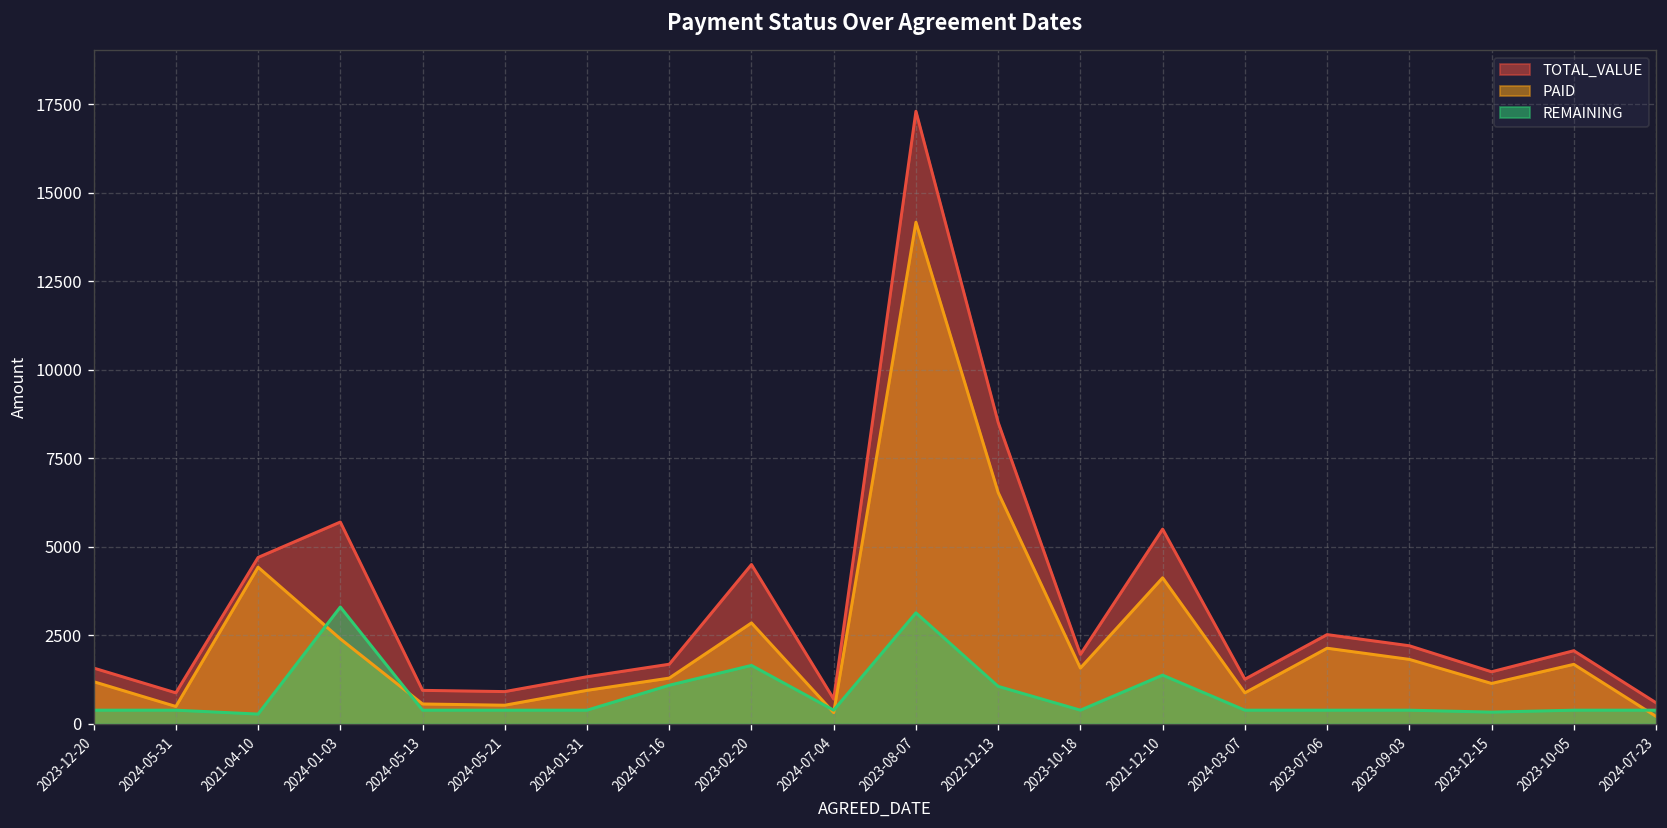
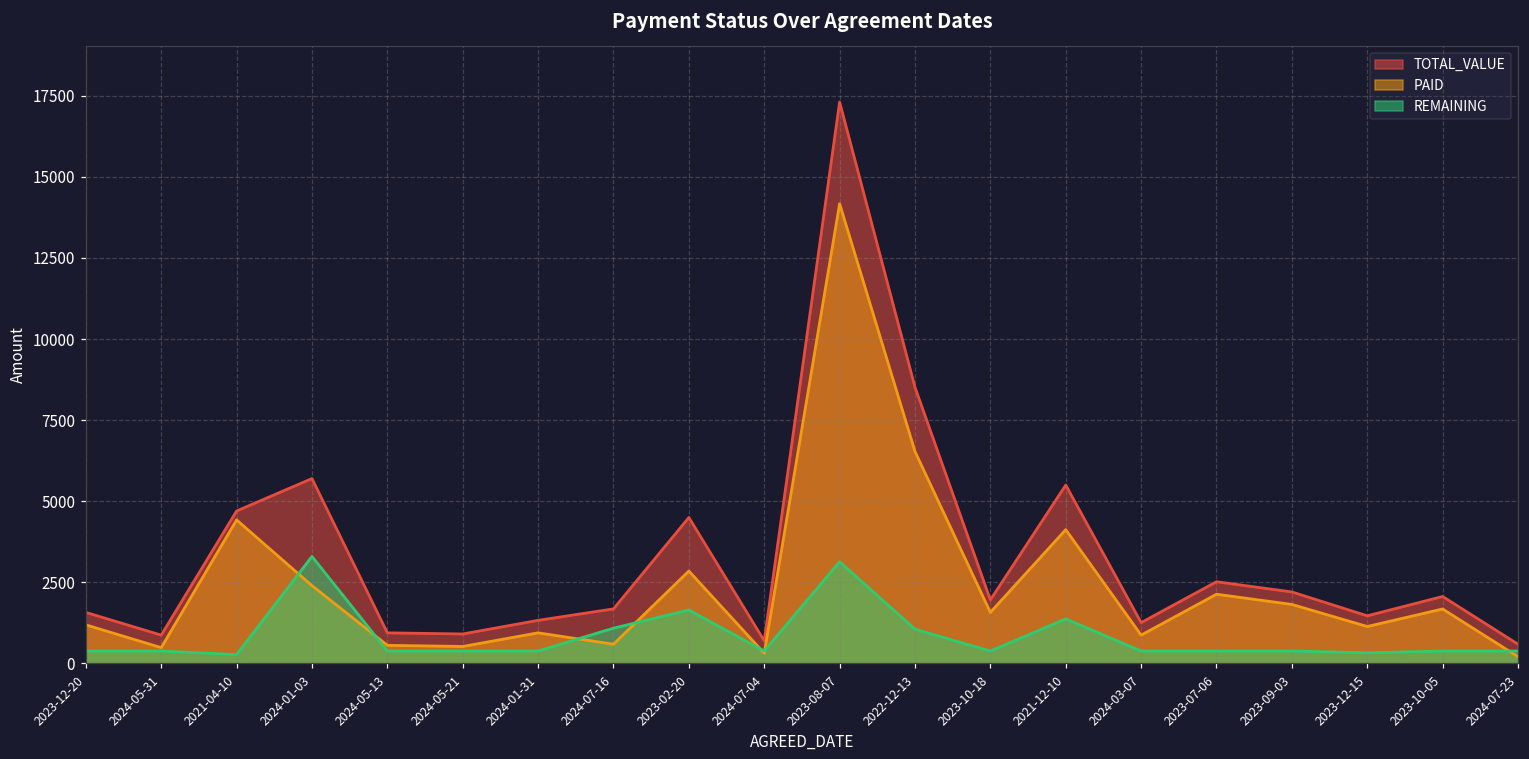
PAID, 2024-07-16: 1300 -> 600
